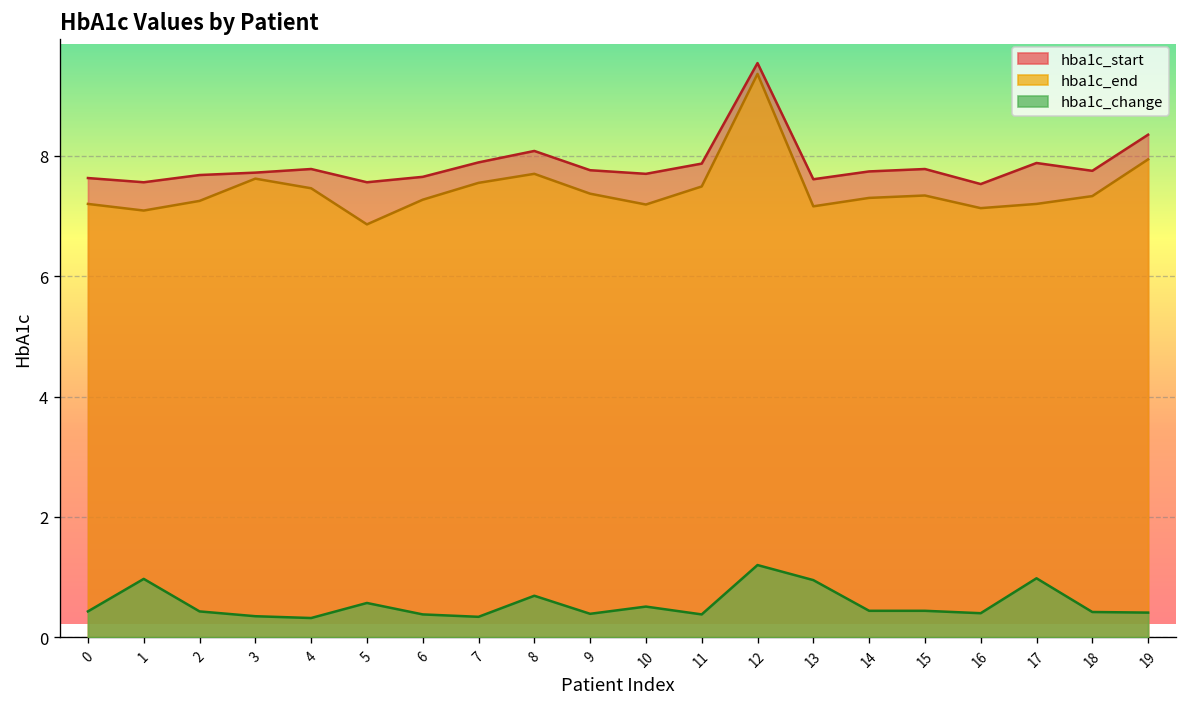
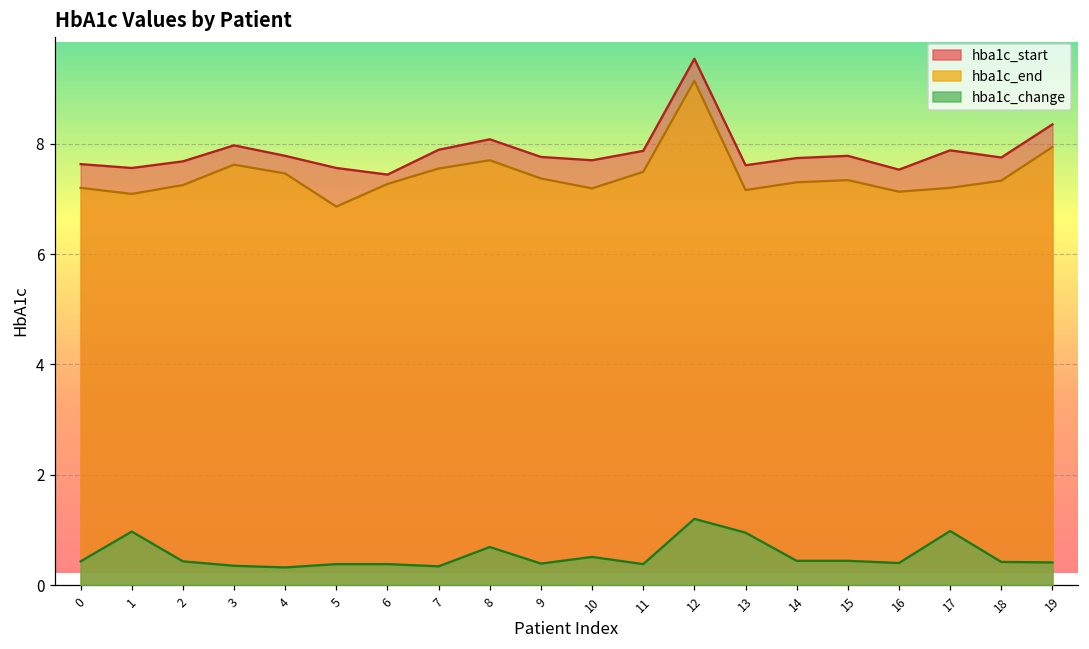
hba1c_start, 3: 7.7 -> 8.0
hba1c_change, 5: 0.6 -> 0.4
hba1c_start, 6: 7.7 -> 7.4
hba1c_end, 12: 9.4 -> 9.1
